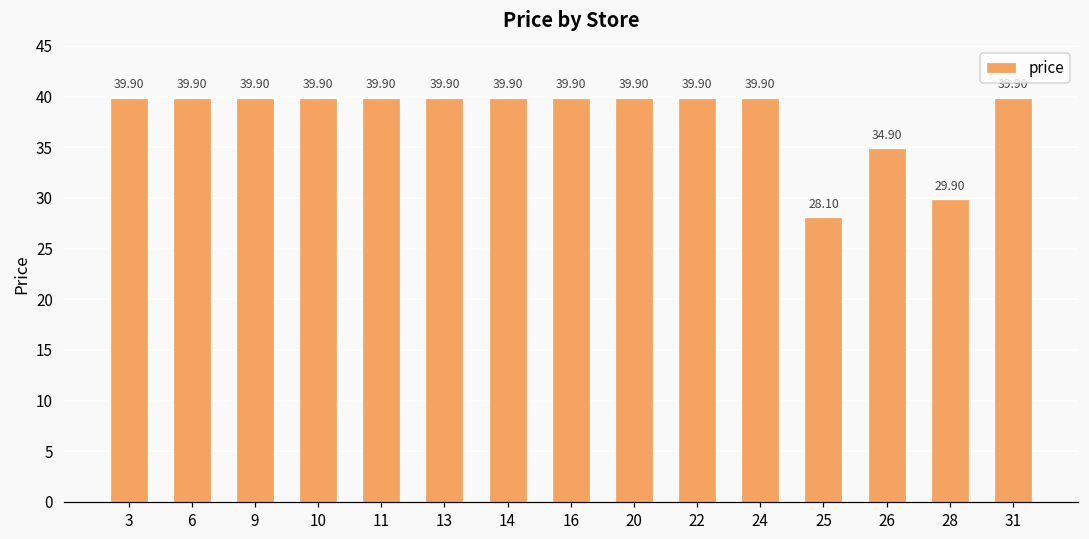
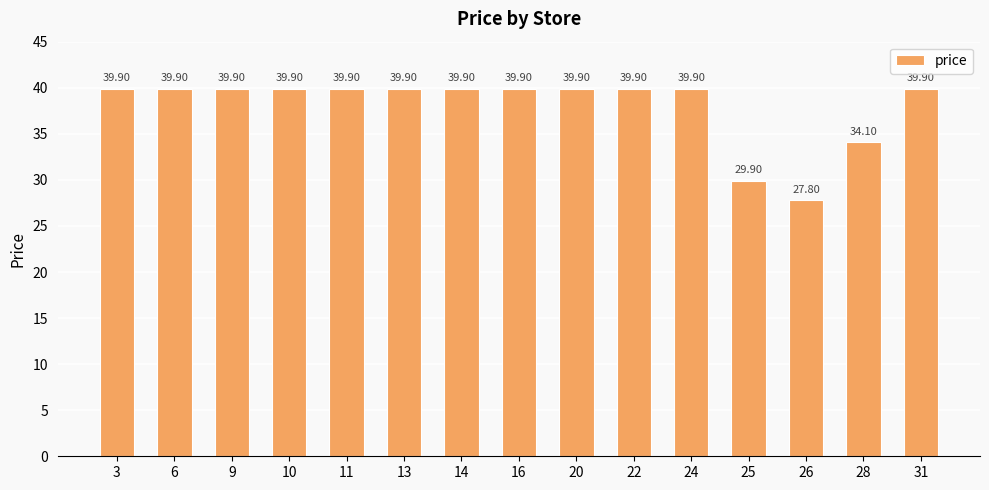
25: 28.10 -> 29.90
26: 34.90 -> 27.80
28: 29.90 -> 34.10
